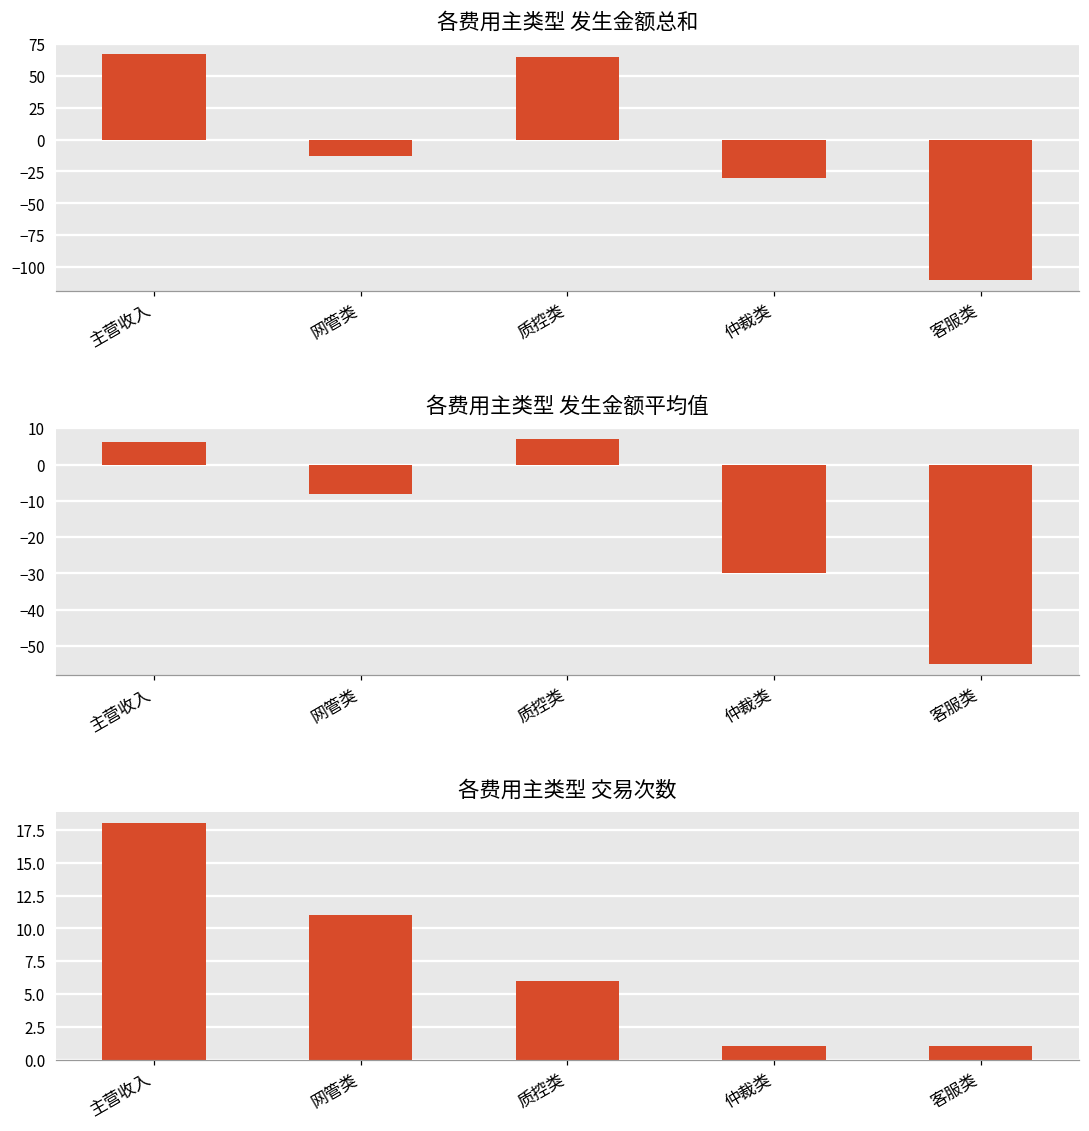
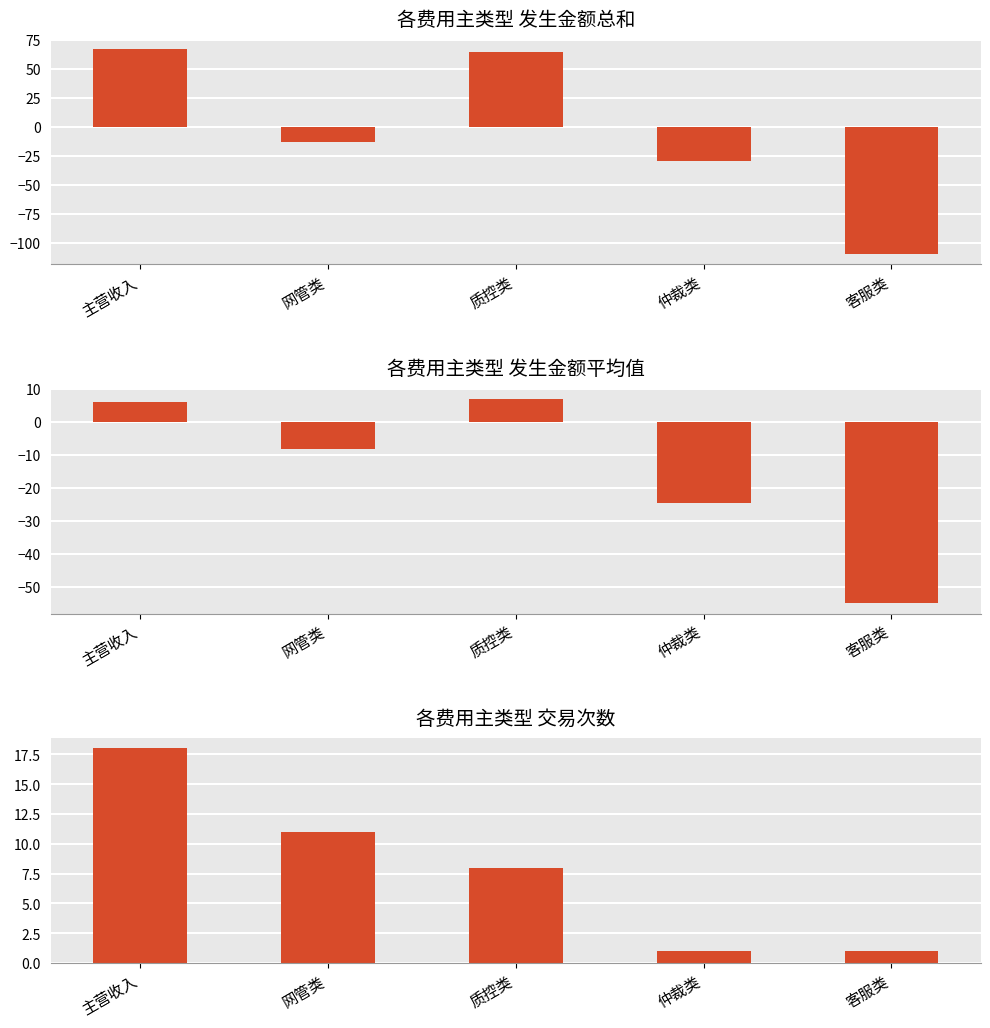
各费用主类型 发生金额平均值, 仲裁类: -30 -> -25
各费用主类型 交易次数, 质控类: 6 -> 8
